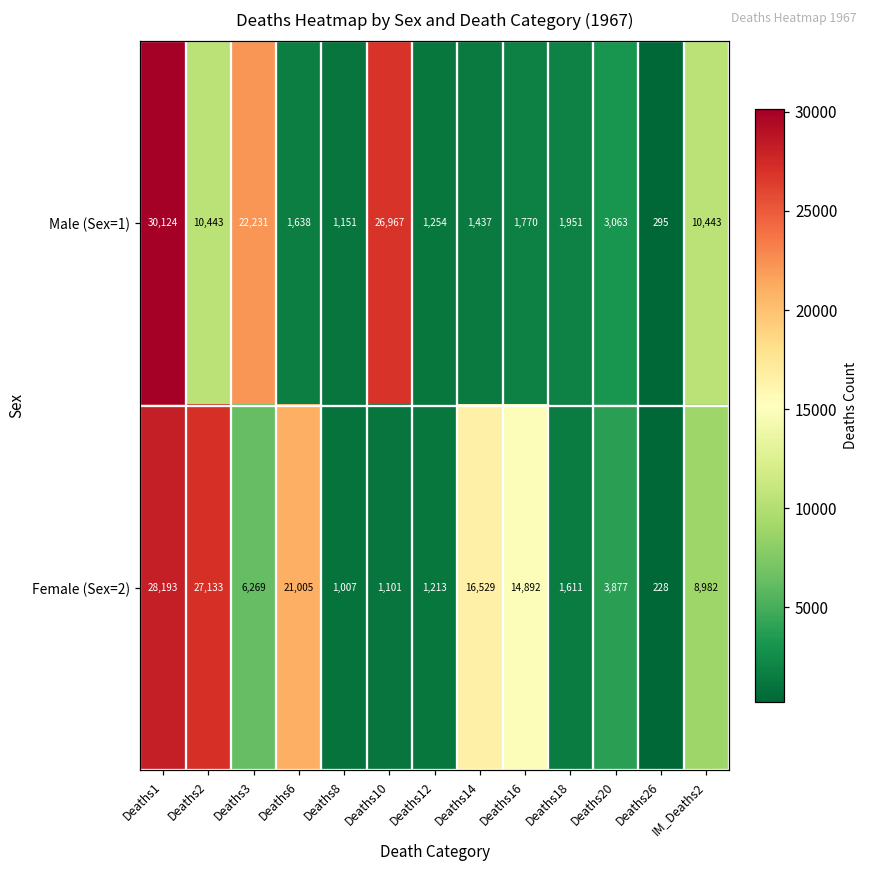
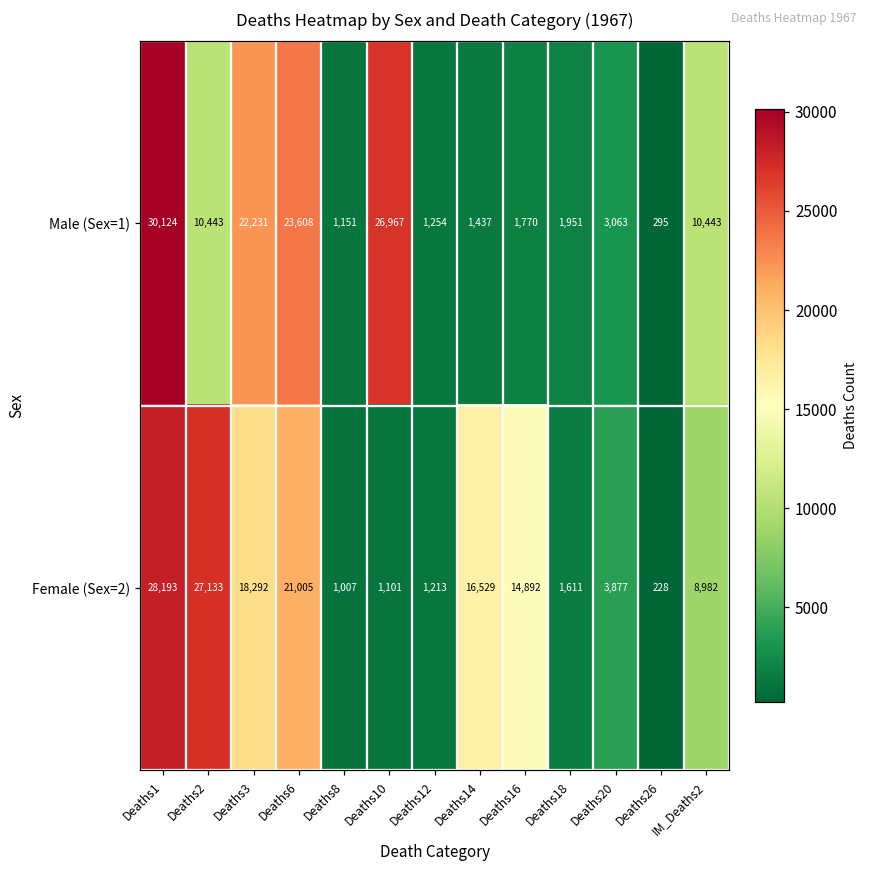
Male (Sex=1), Deaths6: 1,638 -> 23,608
Female (Sex=2), Deaths3: 6,269 -> 18,292
